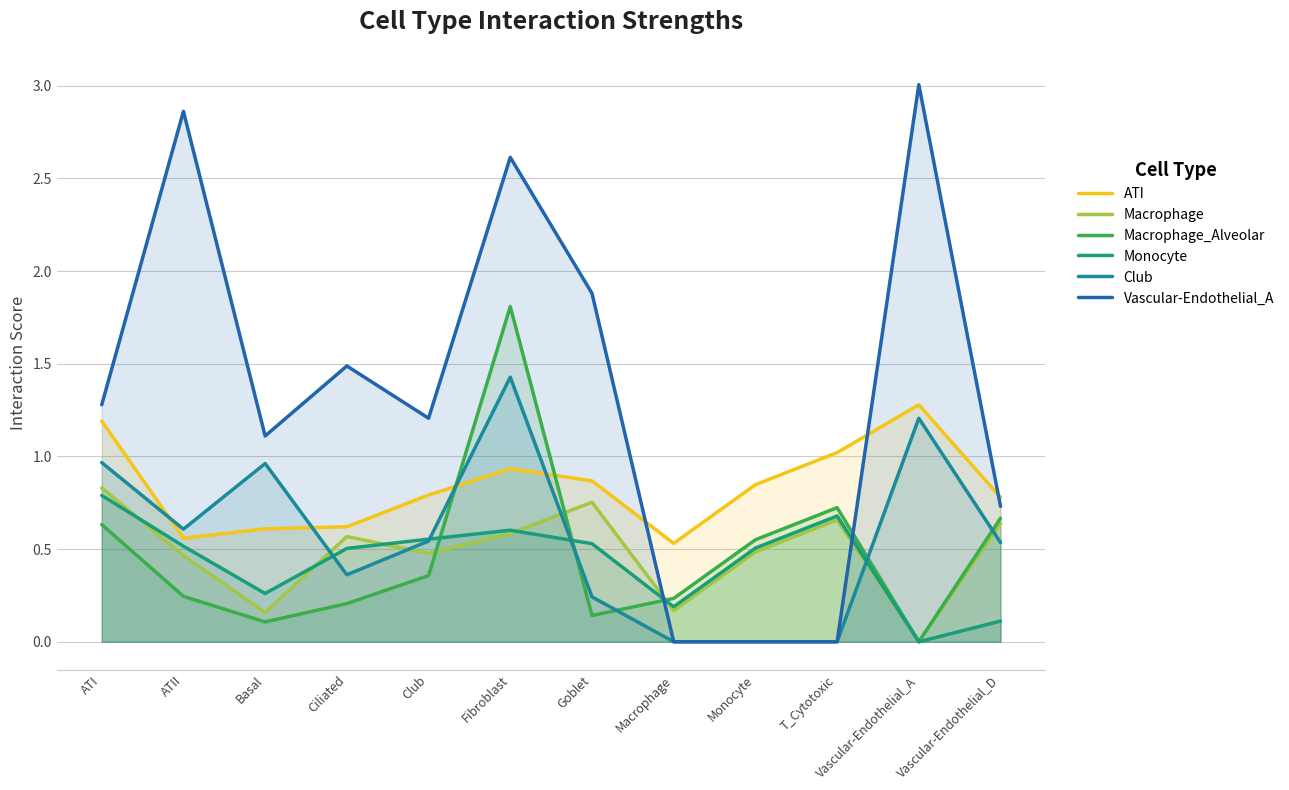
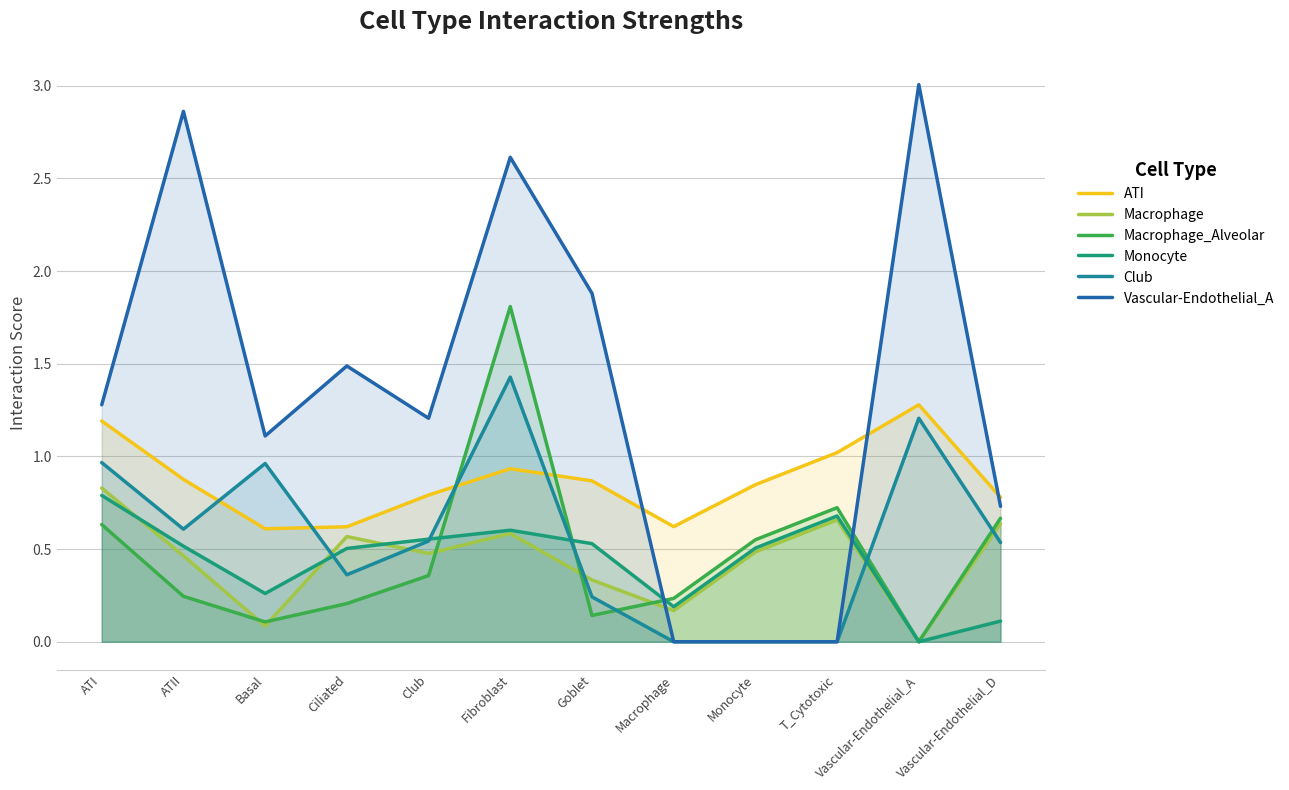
ATI, ATII: 0.56 -> 0.88
Macrophage, Basal: 0.16 -> 0.08
Macrophage, Goblet: 0.75 -> 0.33
ATI, Macrophage: 0.53 -> 0.62
